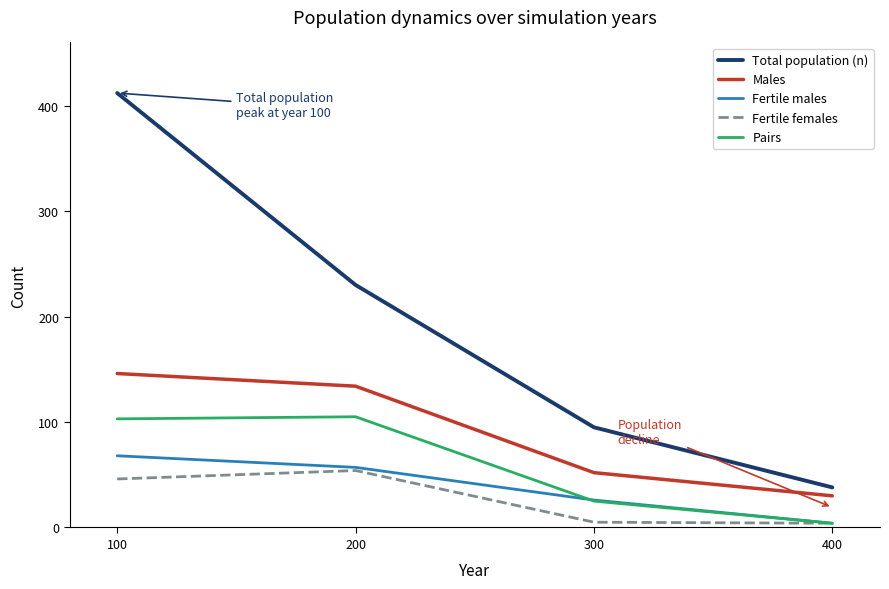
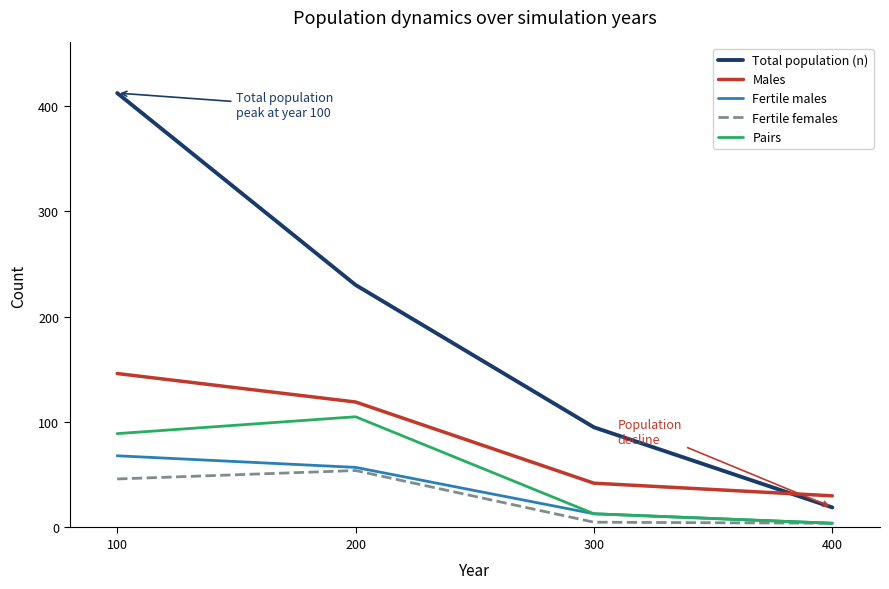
Pairs, 100: 103 -> 89
Males, 200: 134 -> 119
Males, 300: 52 -> 42
Fertile males, 300: 26 -> 13
Pairs, 300: 25 -> 13
Total population (n), 400: 38 -> 19
